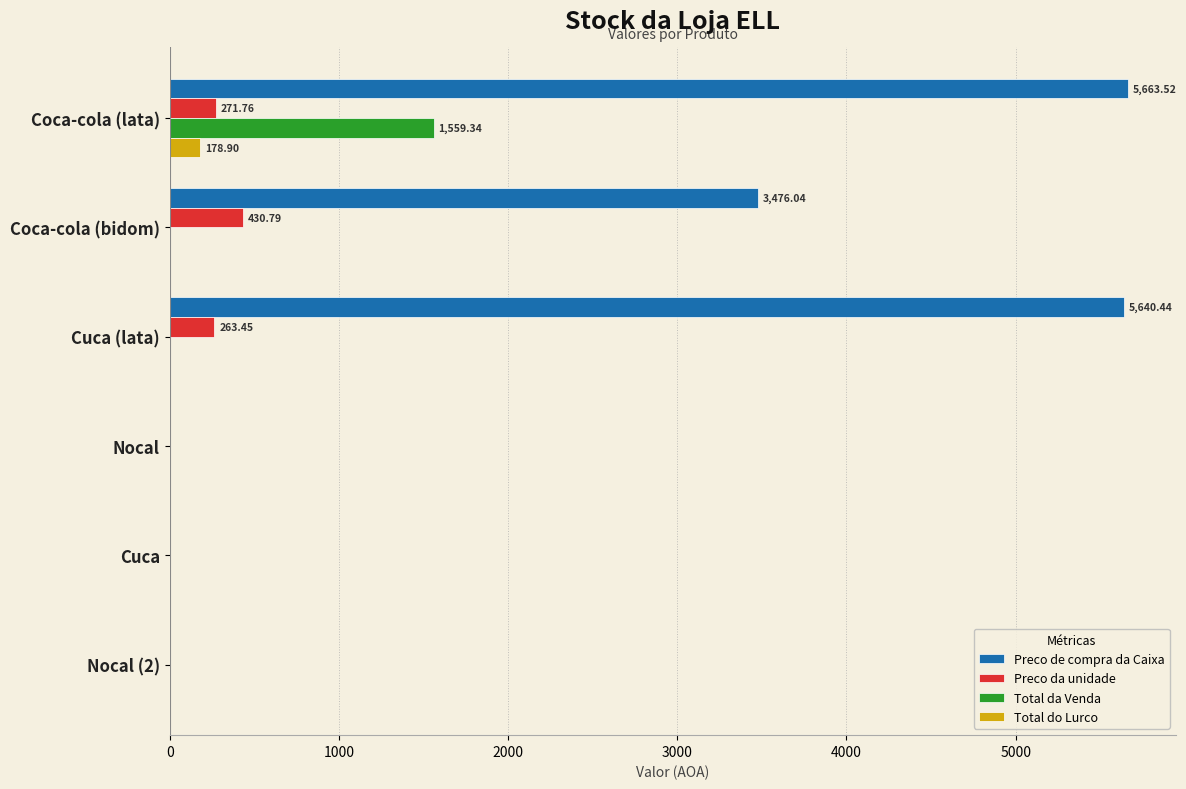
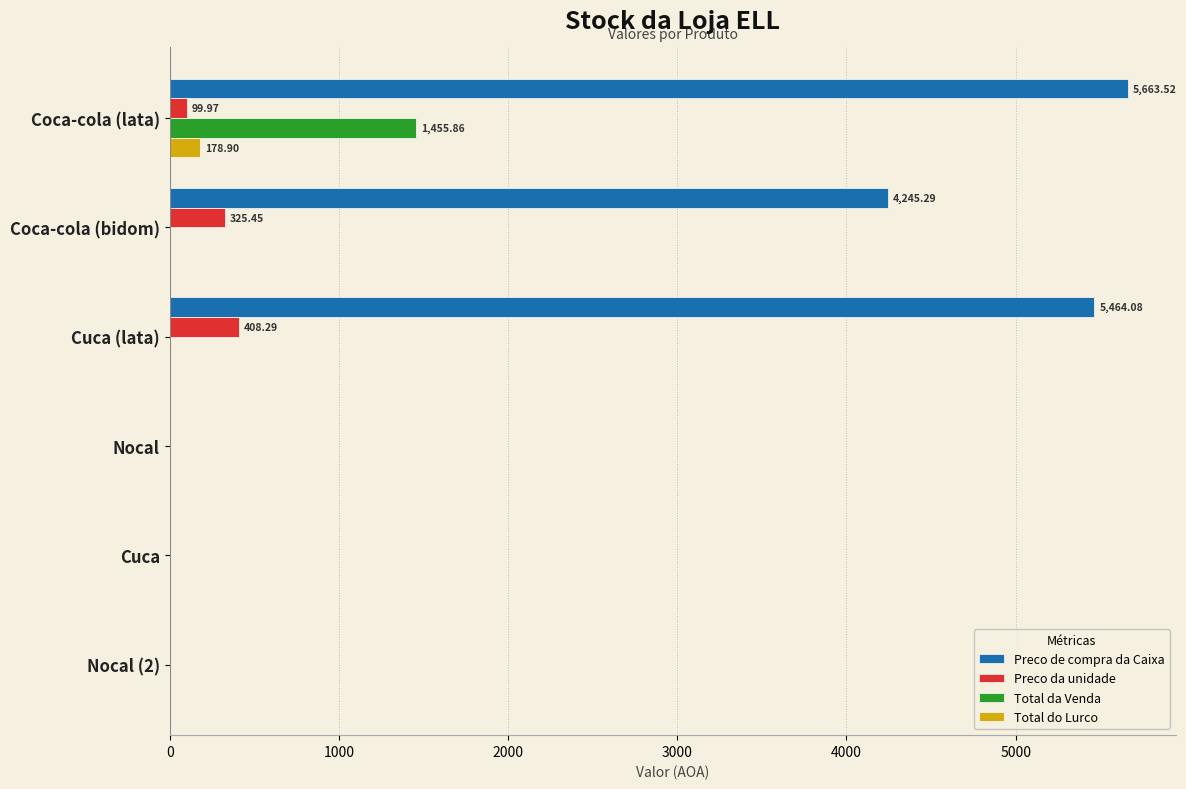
Preco da unidade, Coca-cola (lata): 271.76 -> 99.97
Total da Venda, Coca-cola (lata): 1,559.34 -> 1,455.86
Preco de compra da Caixa, Coca-cola (bidom): 3,476.04 -> 4,245.29
Preco da unidade, Coca-cola (bidom): 430.79 -> 325.45
Preco de compra da Caixa, Cuca (lata): 5,640.44 -> 5,464.08
Preco da unidade, Cuca (lata): 263.45 -> 408.29
